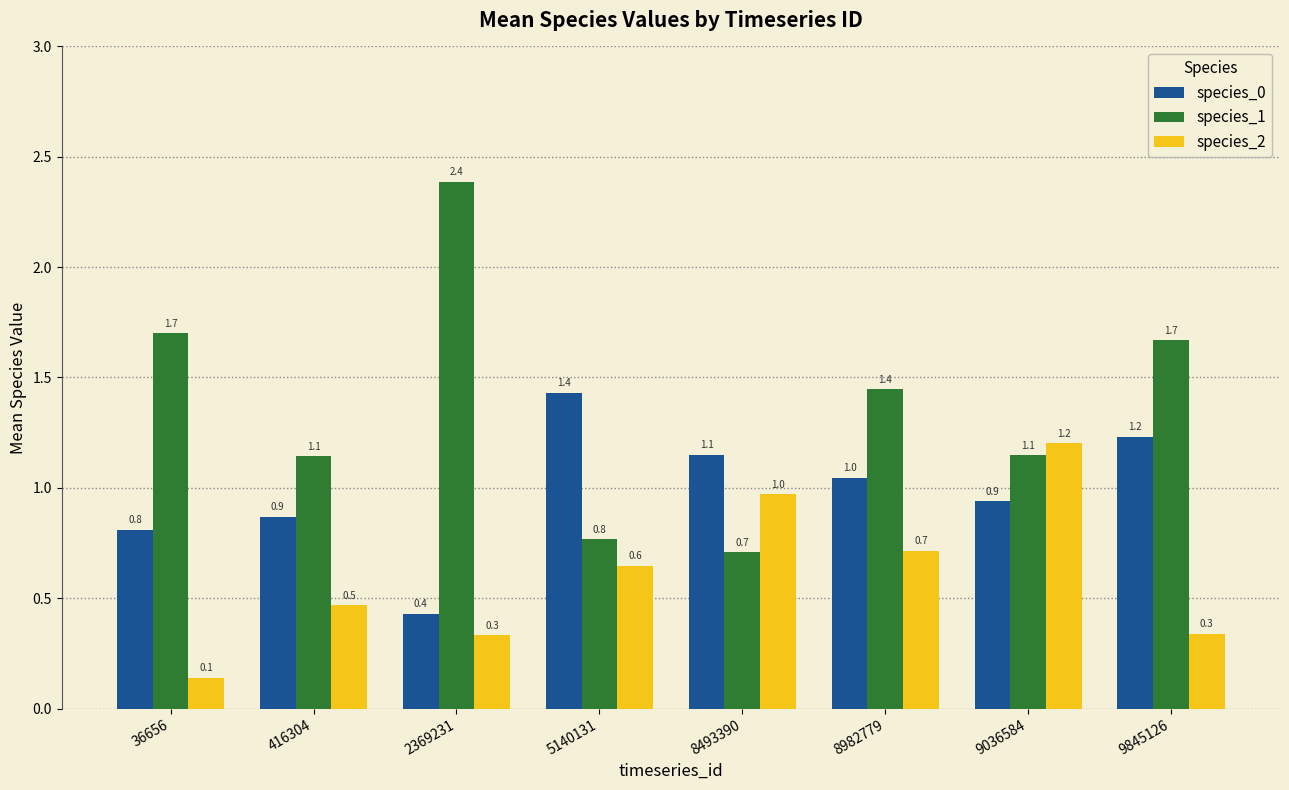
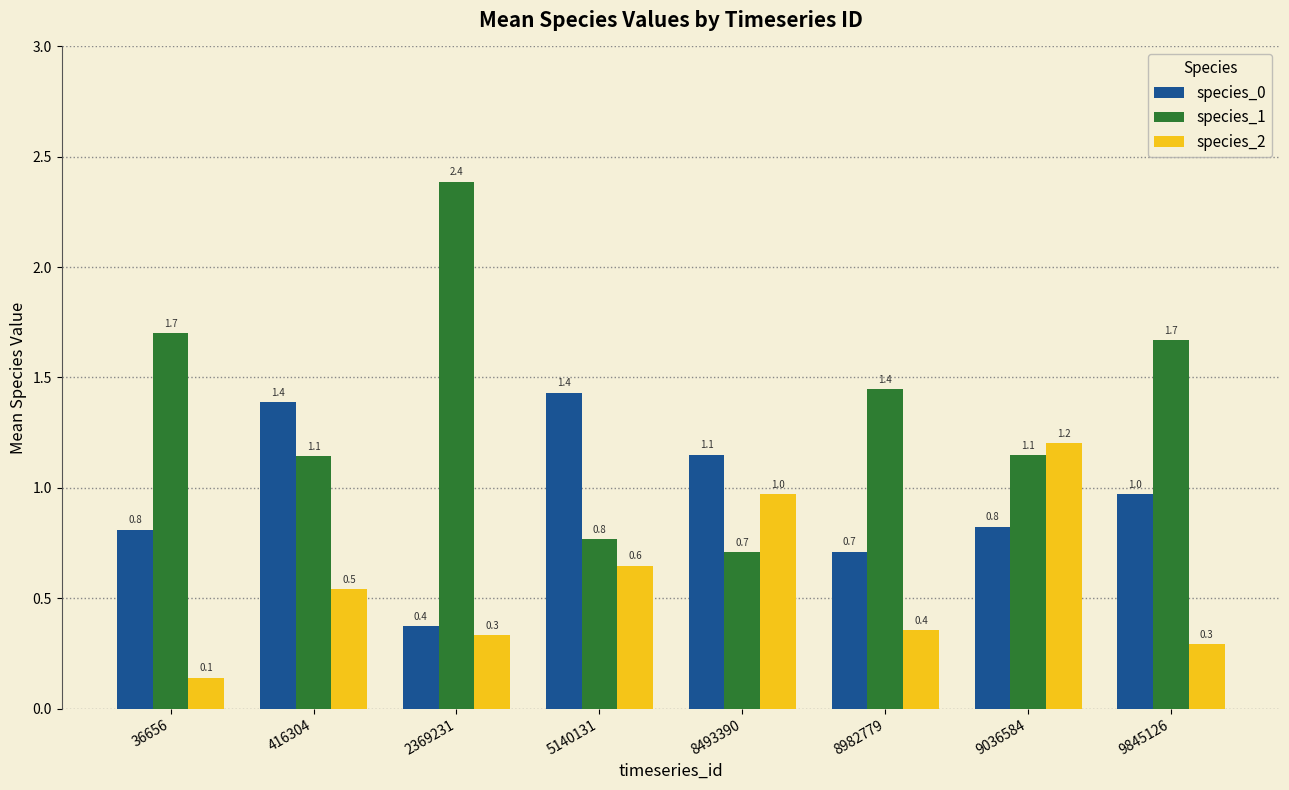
species_0, 416304: 0.9 -> 1.4
species_2, 416304: 0.47 -> 0.54
species_0, 2369231: 0.43 -> 0.37
species_0, 8982779: 1.0 -> 0.7
species_2, 8982779: 0.7 -> 0.4
species_0, 9036584: 0.9 -> 0.8
species_0, 9845126: 1.2 -> 1.0
species_2, 9845126: 0.34 -> 0.29
